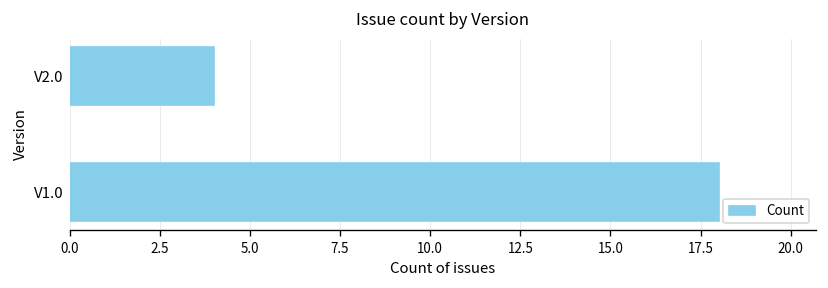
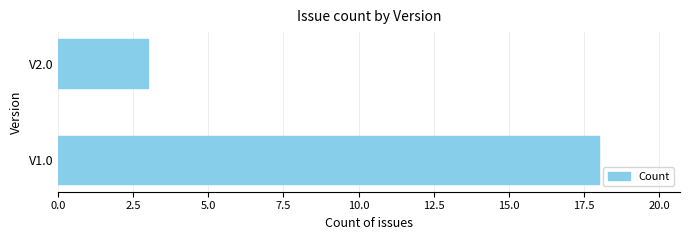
V2.0: 4 -> 3
